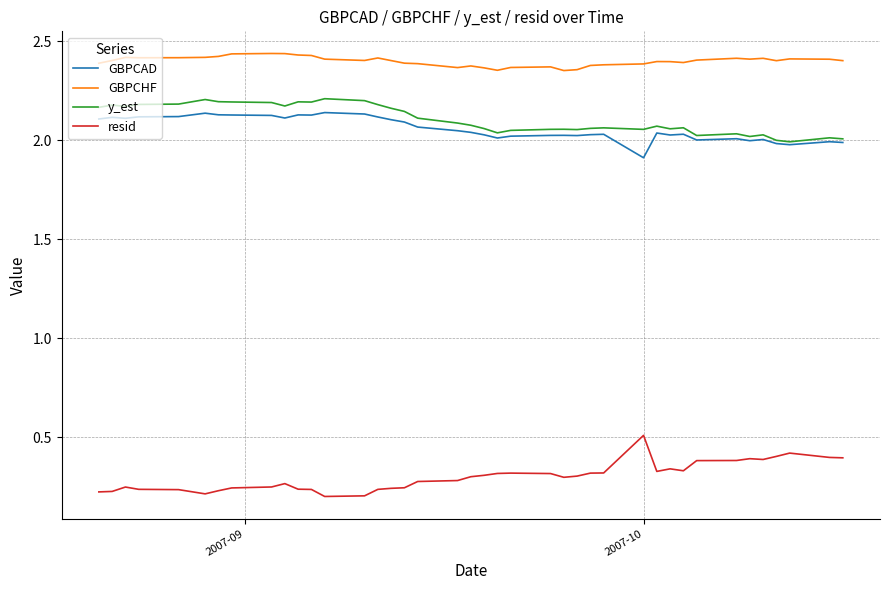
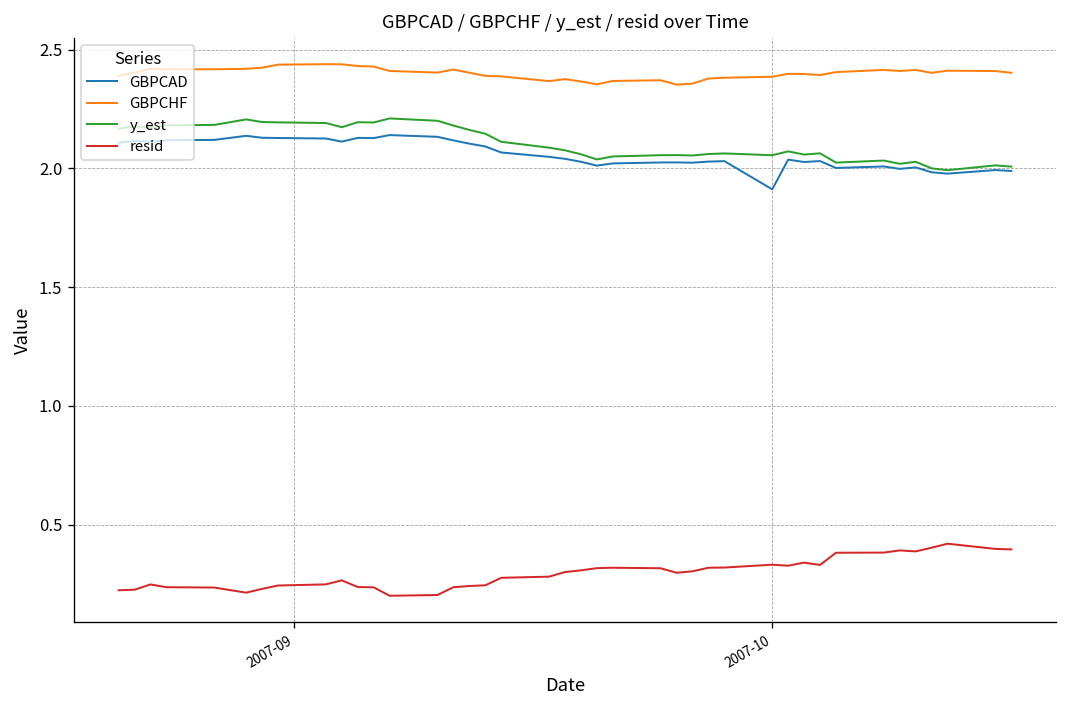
resid, 2007-10: 0.51 -> 0.33
